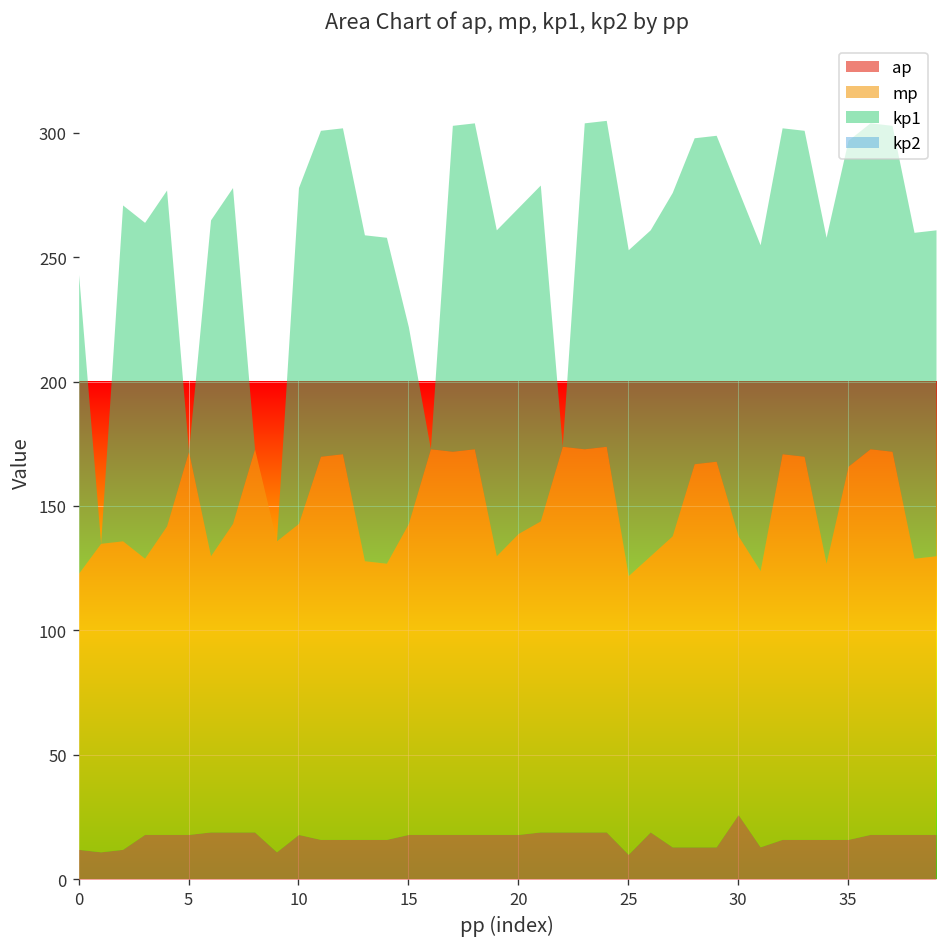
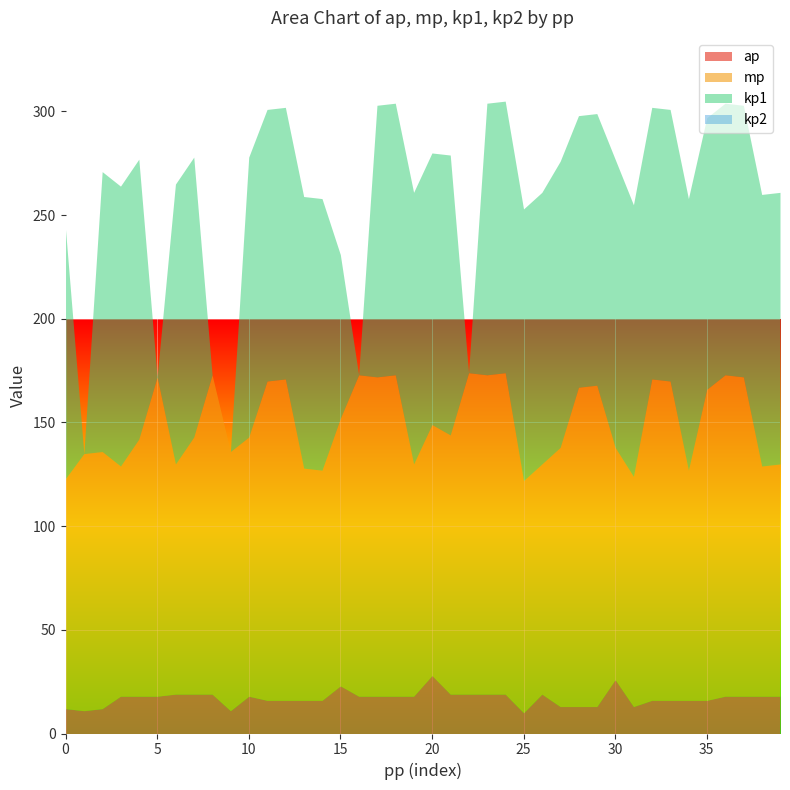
ap, 15: 18 -> 23
mp, 15: 125 -> 129
ap, 20: 18 -> 28
